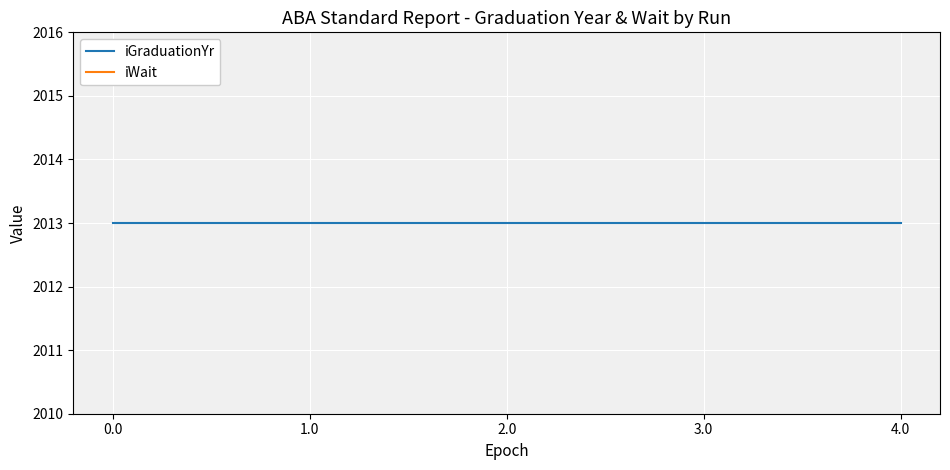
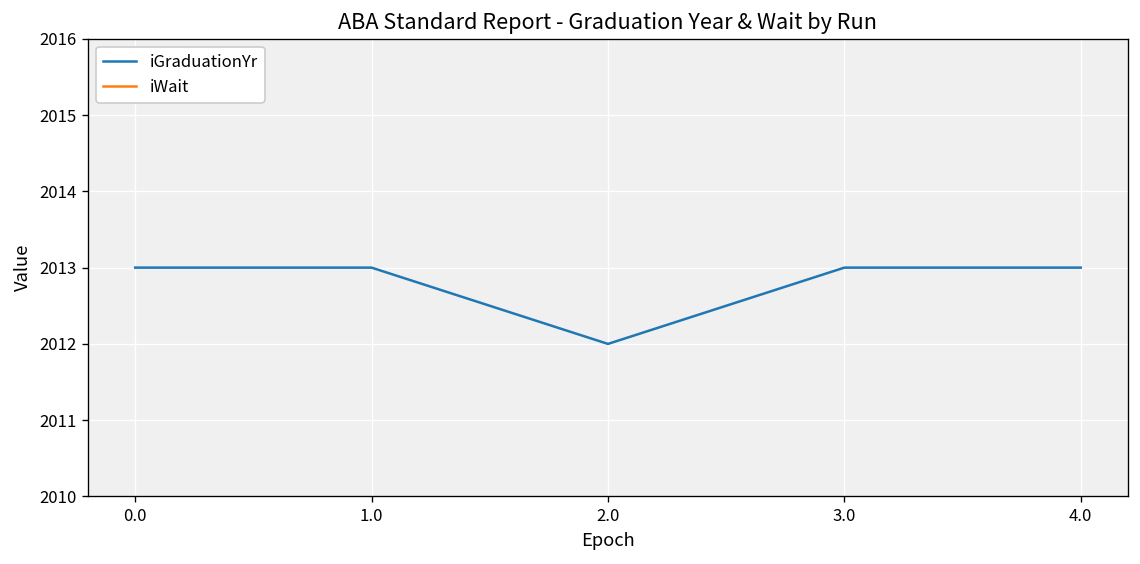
iGraduationYr, 2.0: 2013 -> 2012
